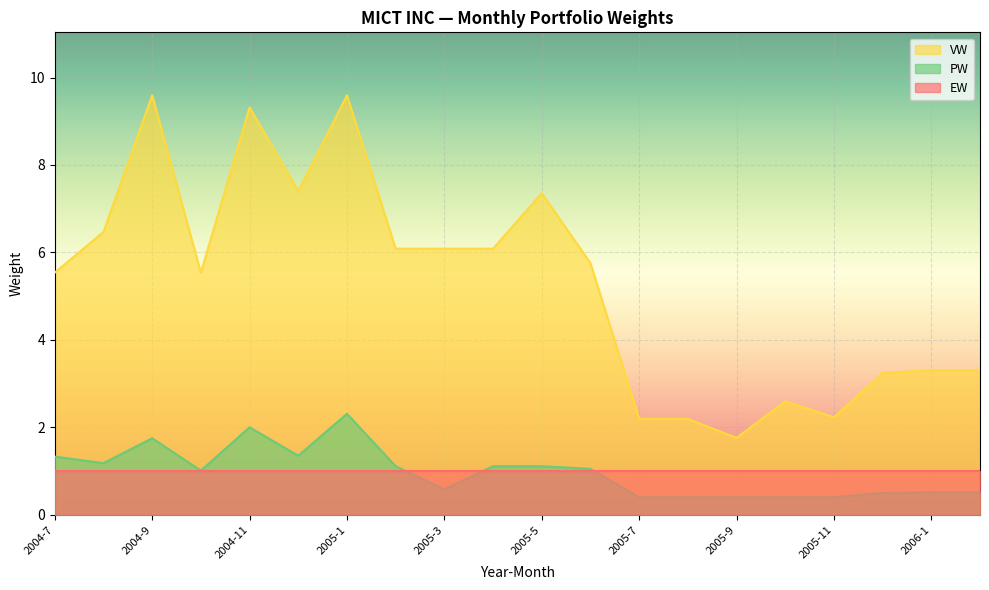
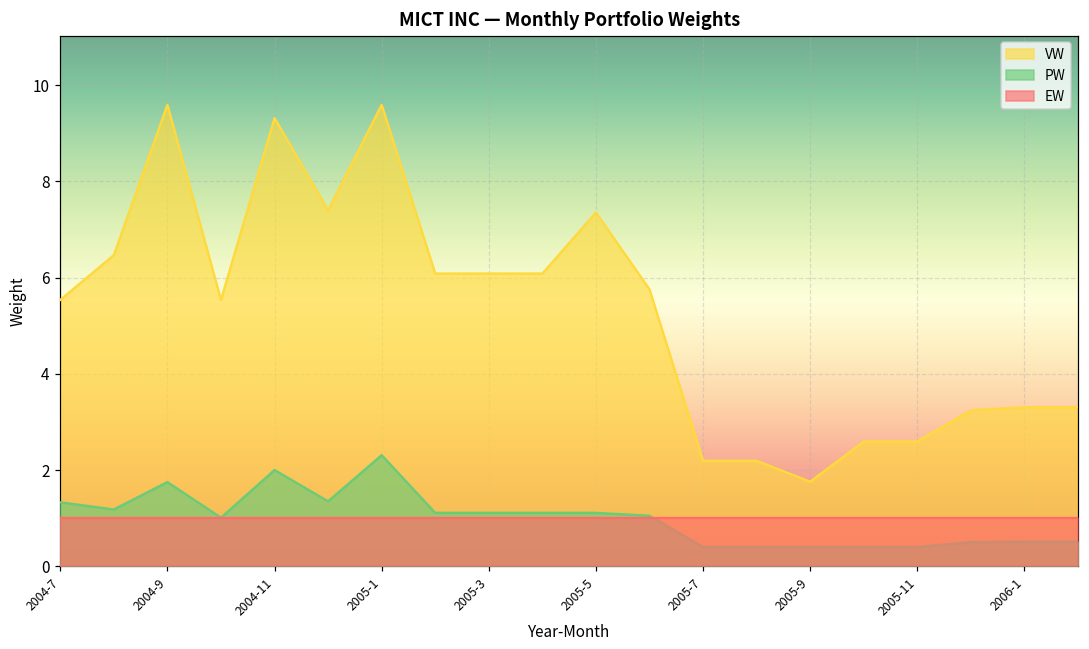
PW, 2005-3: 0.6 -> 1.1
VW, 2005-11: 2.2 -> 2.6
